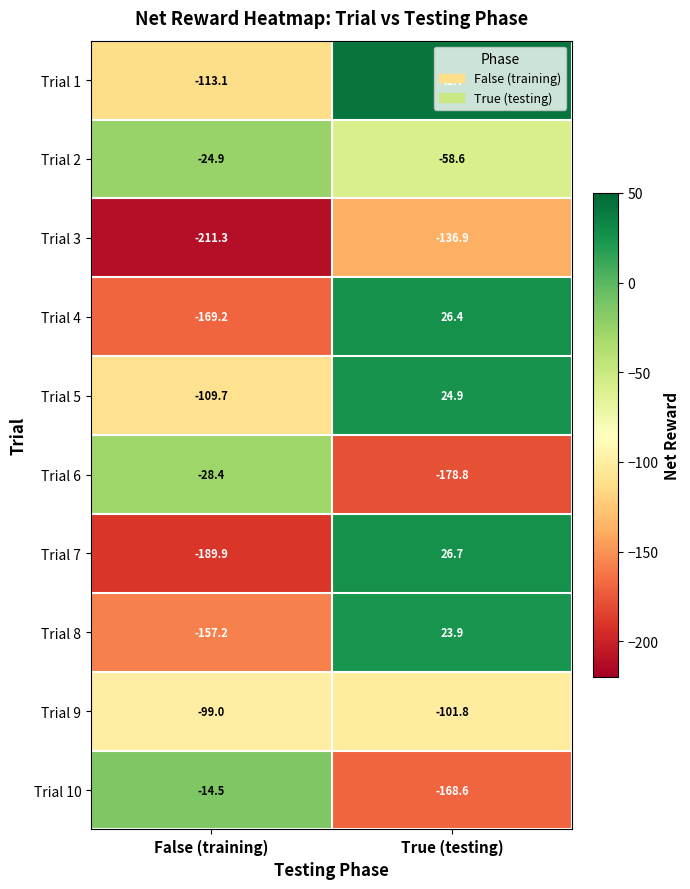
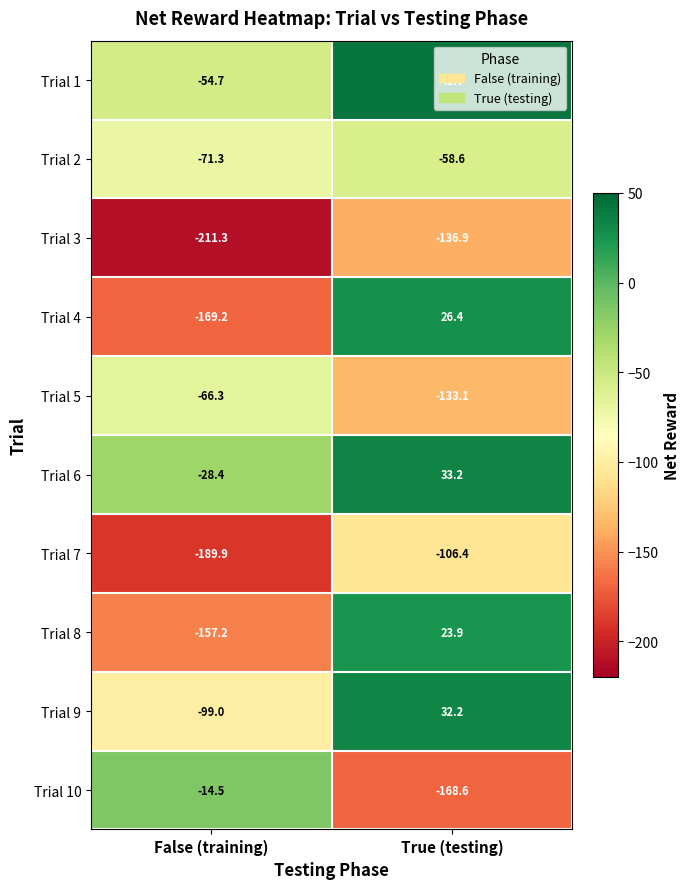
Trial 1, False (training): -113.1 -> -54.7
Trial 2, False (training): -24.9 -> -71.3
Trial 5, False (training): -109.7 -> -66.3
Trial 5, True (testing): 24.9 -> -133.1
Trial 6, True (testing): -178.8 -> 33.2
Trial 7, True (testing): 26.7 -> -106.4
Trial 9, True (testing): -101.8 -> 32.2
